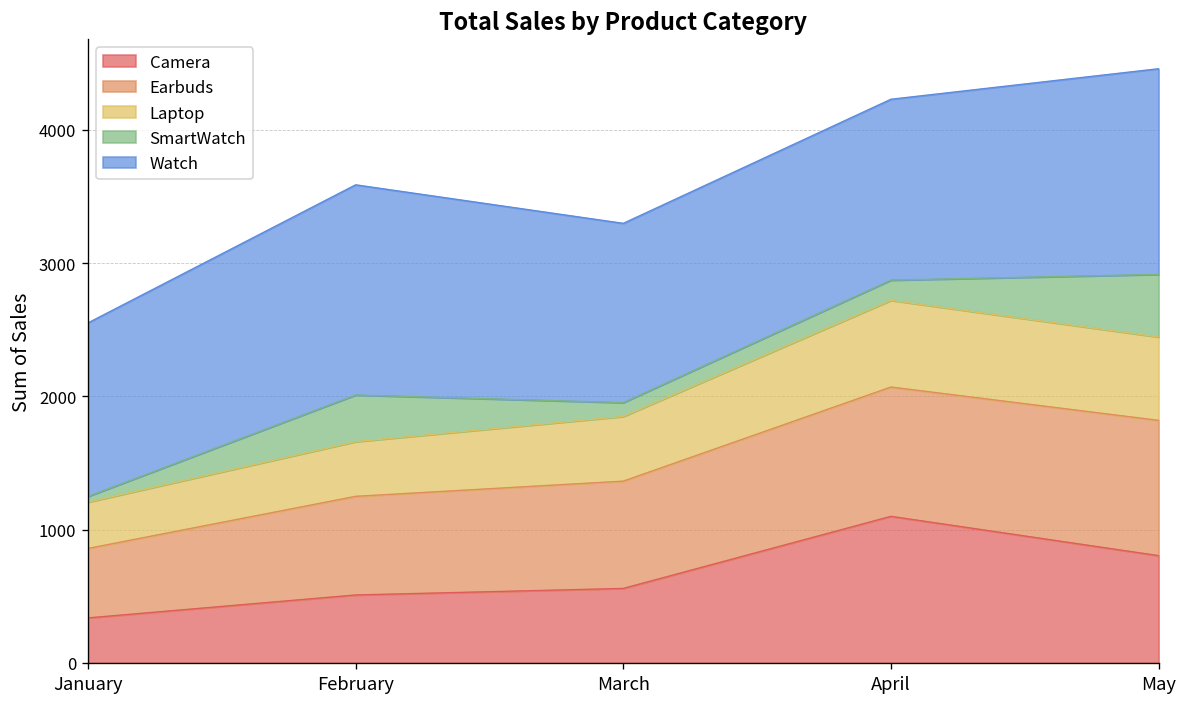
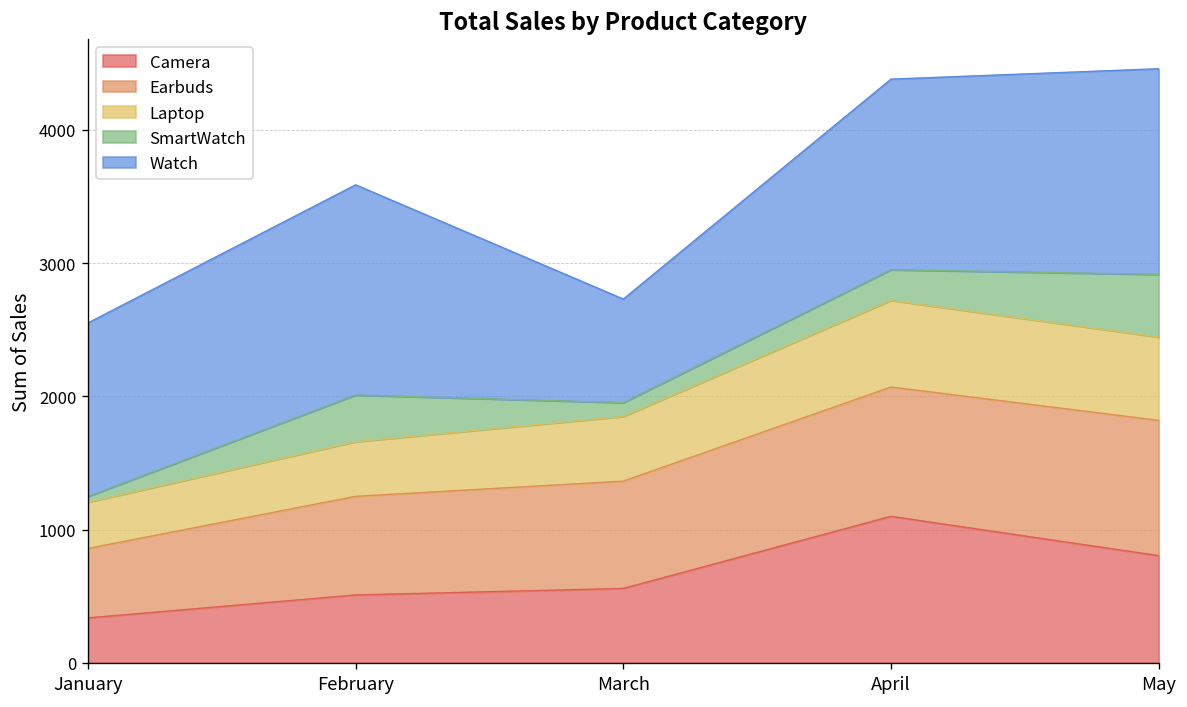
Watch, March: 1350 -> 780
SmartWatch, April: 150 -> 230
Watch, April: 1360 -> 1430
